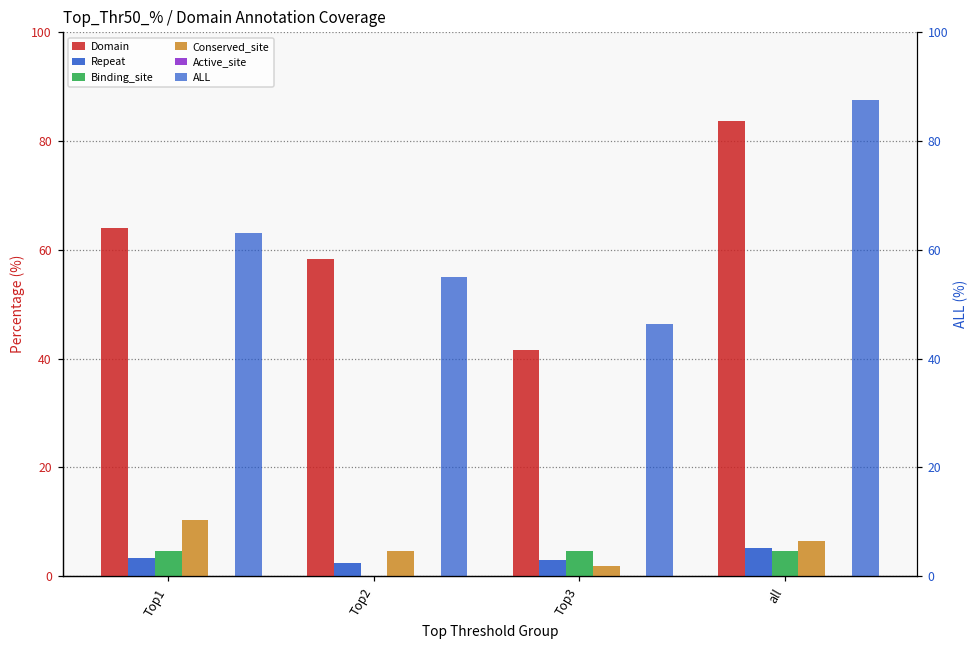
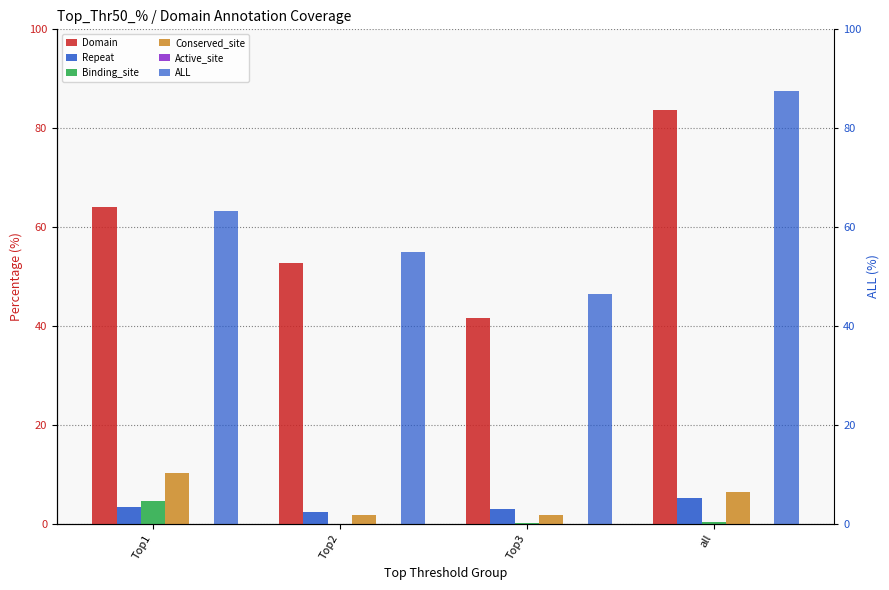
Domain, Top2: 58 -> 53
Conserved_site, Top2: 5 -> 2
Binding_site, Top3: 5 -> 0
Binding_site, all: 5 -> 0
